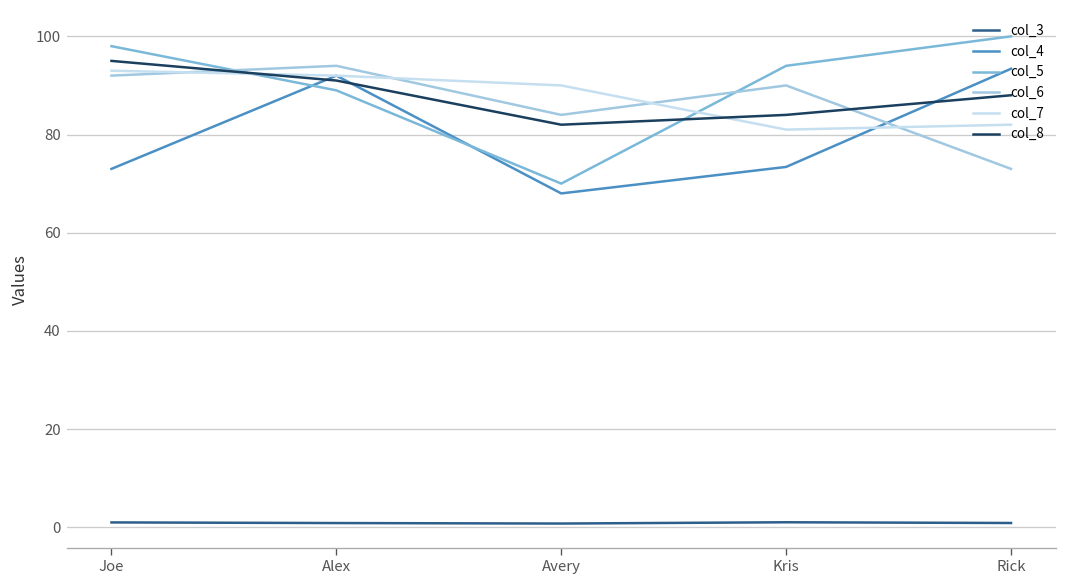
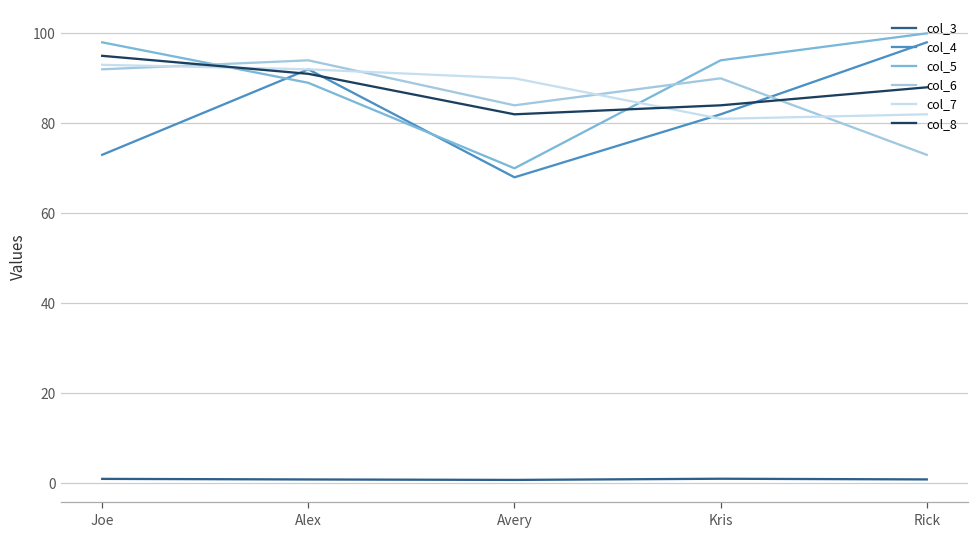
col_4, Kris: 73 -> 82
col_4, Rick: 93 -> 98
